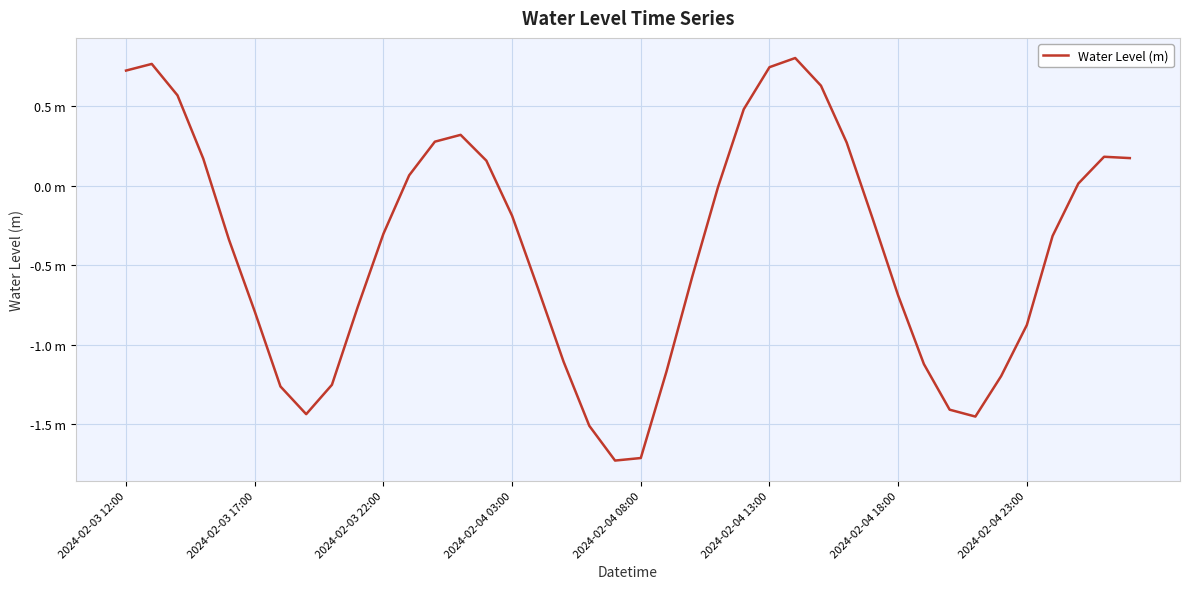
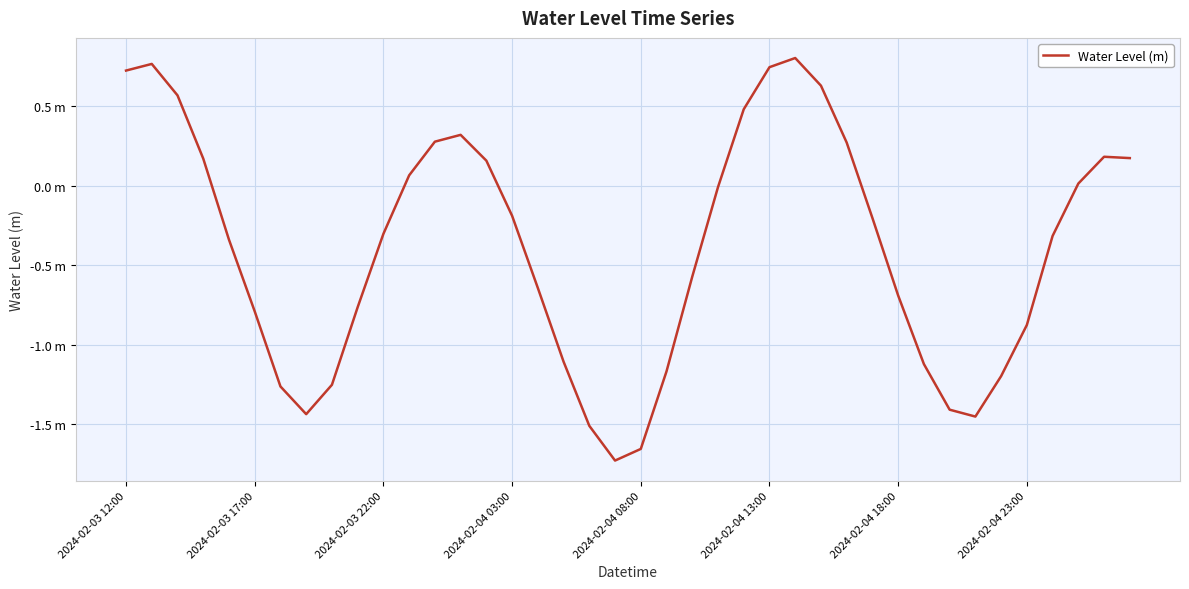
2024-02-04 08:00: -1.71 m -> -1.65 m
